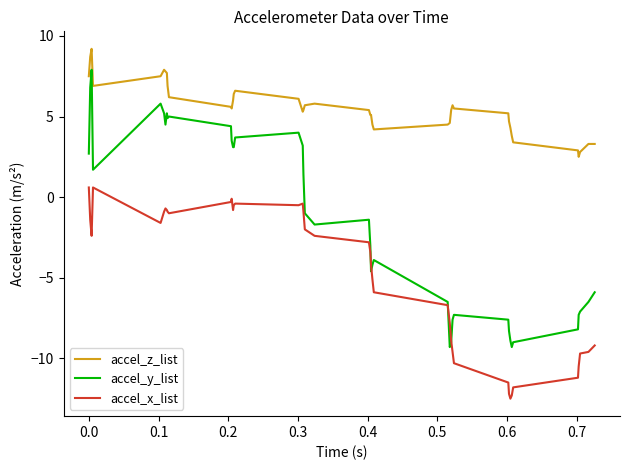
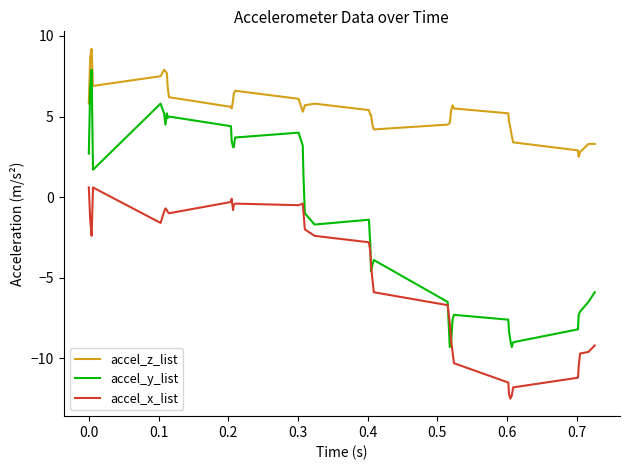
accel_z_list, 0.0: 7.5 -> 5.8
